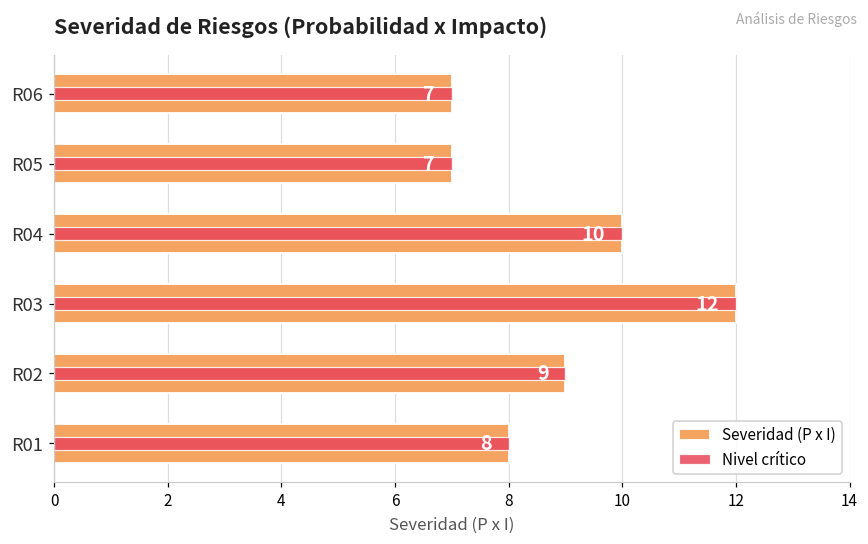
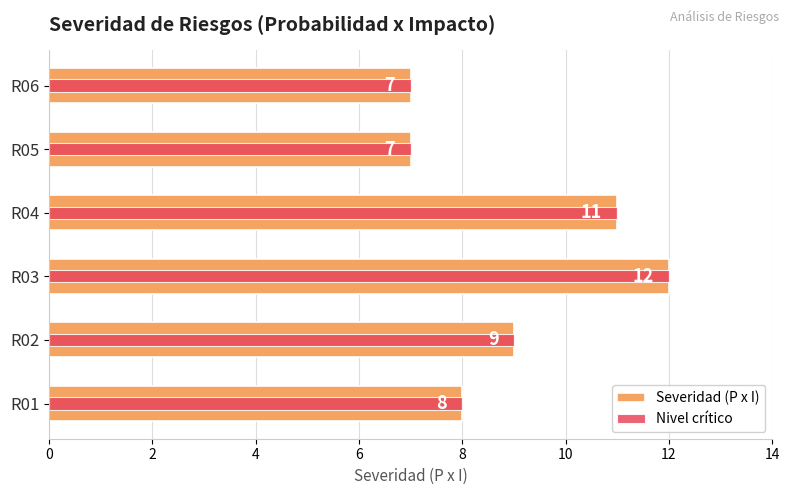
Severidad (P x I), R04: 10 -> 11
